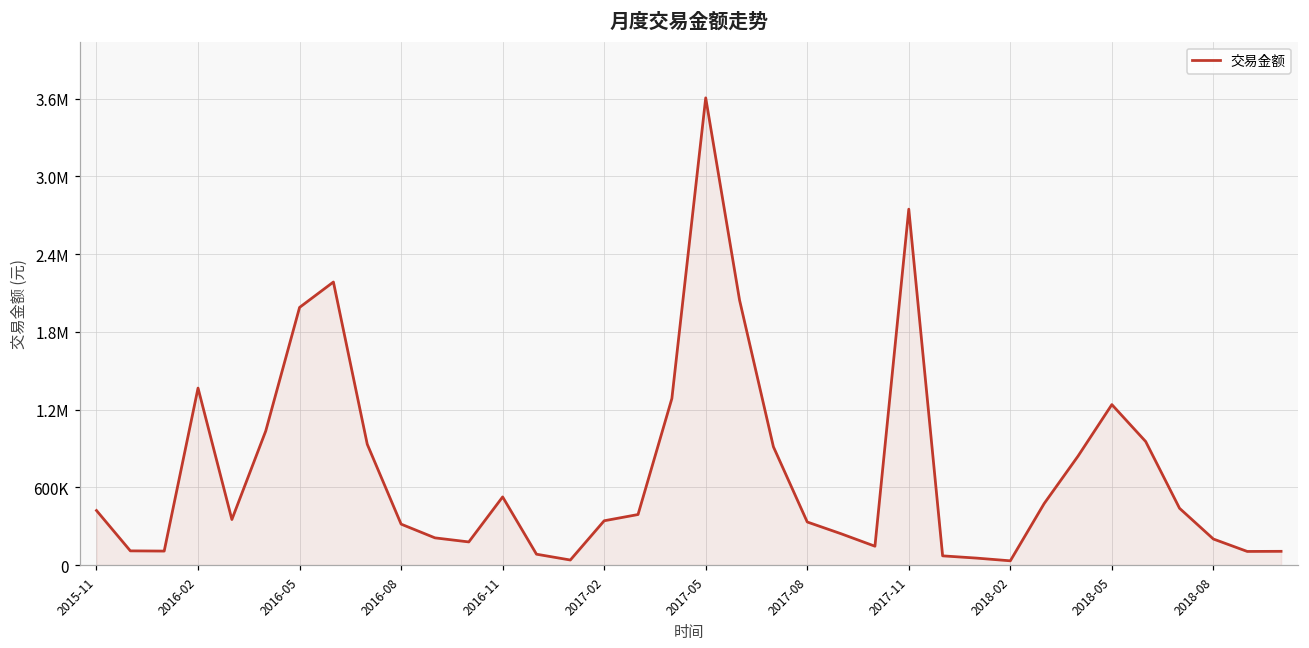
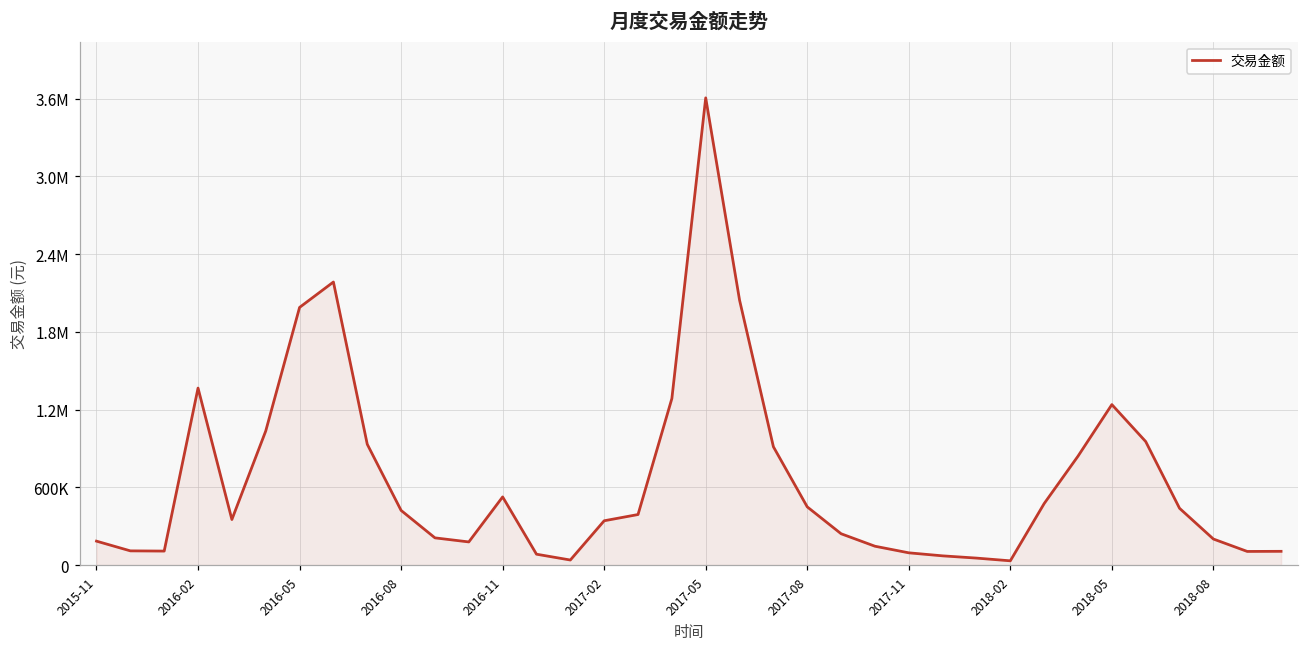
2015-11: 420000 -> 190000
2016-08: 320000 -> 420000
2017-08: 330000 -> 450000
2017-11: 2750000 -> 90000
